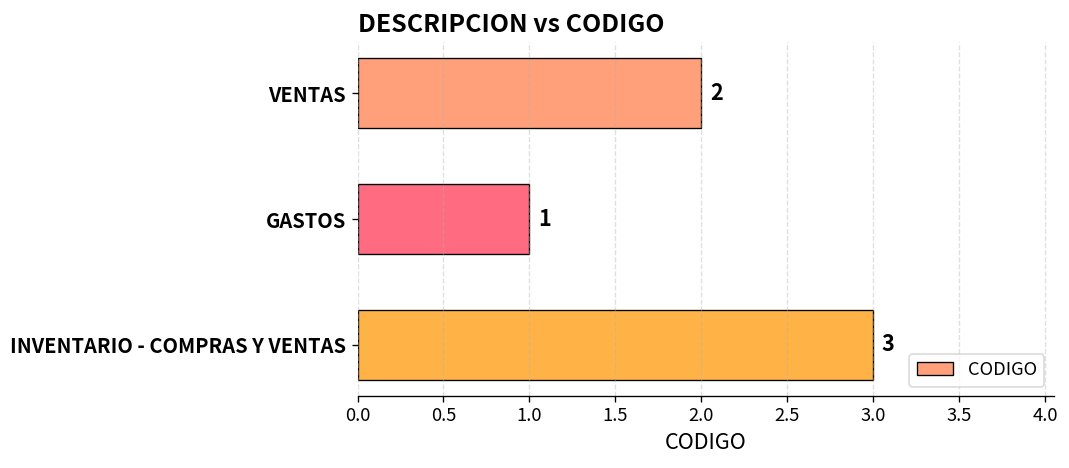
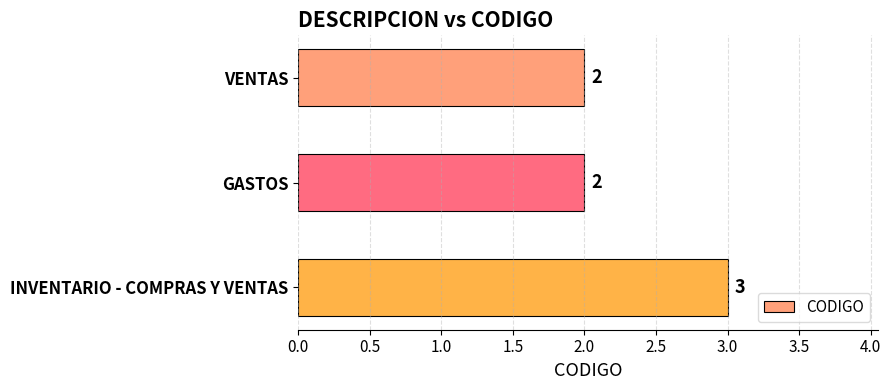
GASTOS: 1 -> 2
